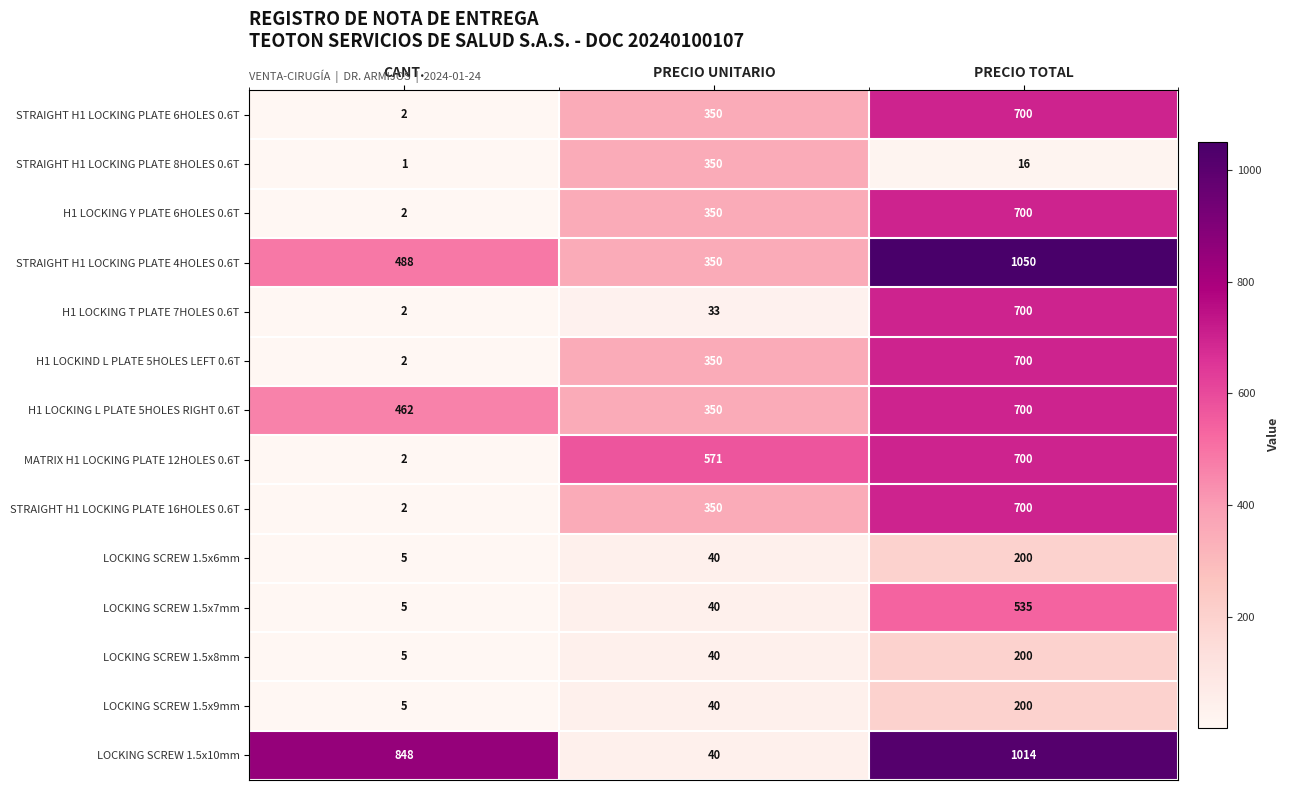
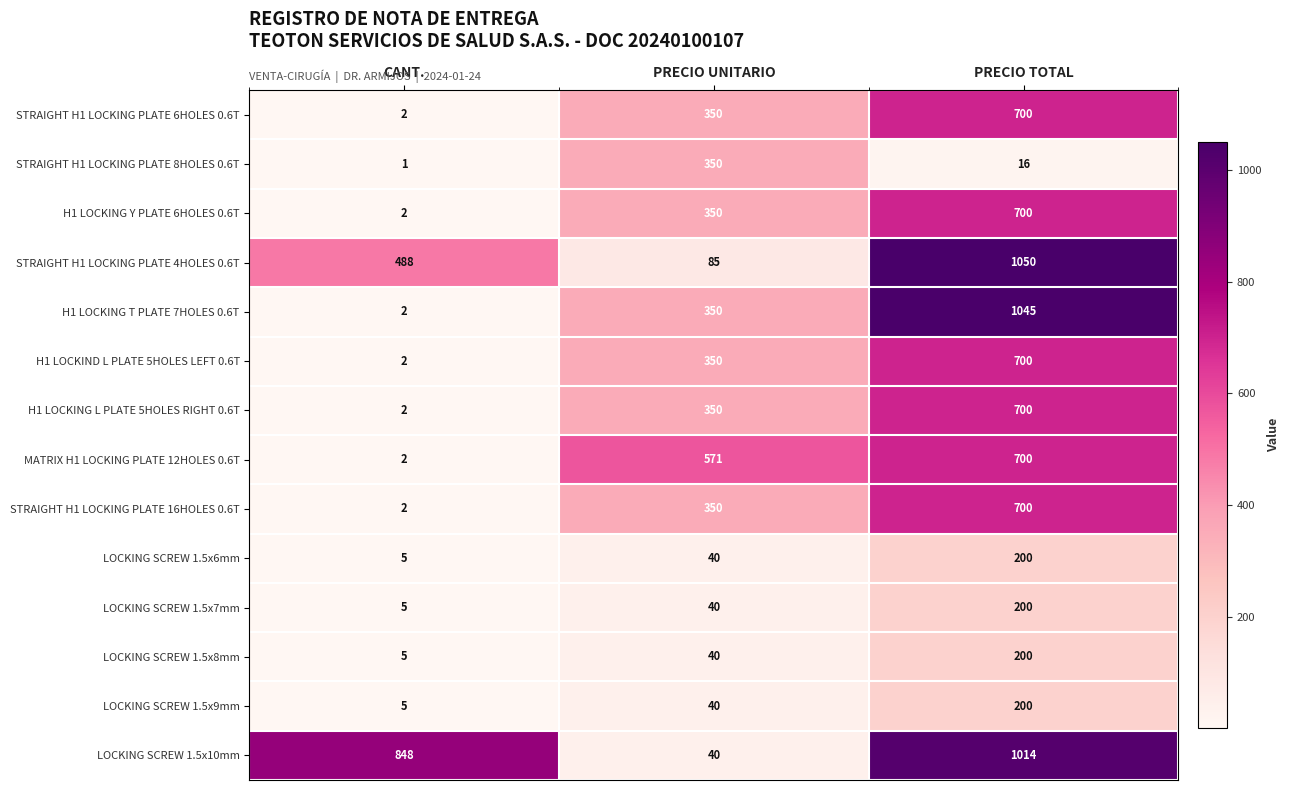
STRAIGHT H1 LOCKING PLATE 4HOLES 0.6T, PRECIO UNITARIO: 350 -> 85
H1 LOCKING T PLATE 7HOLES 0.6T, PRECIO UNITARIO: 33 -> 350
H1 LOCKING T PLATE 7HOLES 0.6T, PRECIO TOTAL: 700 -> 1045
H1 LOCKING L PLATE 5HOLES RIGHT 0.6T, CANT.: 462 -> 2
LOCKING SCREW 1.5x7mm, PRECIO TOTAL: 535 -> 200
